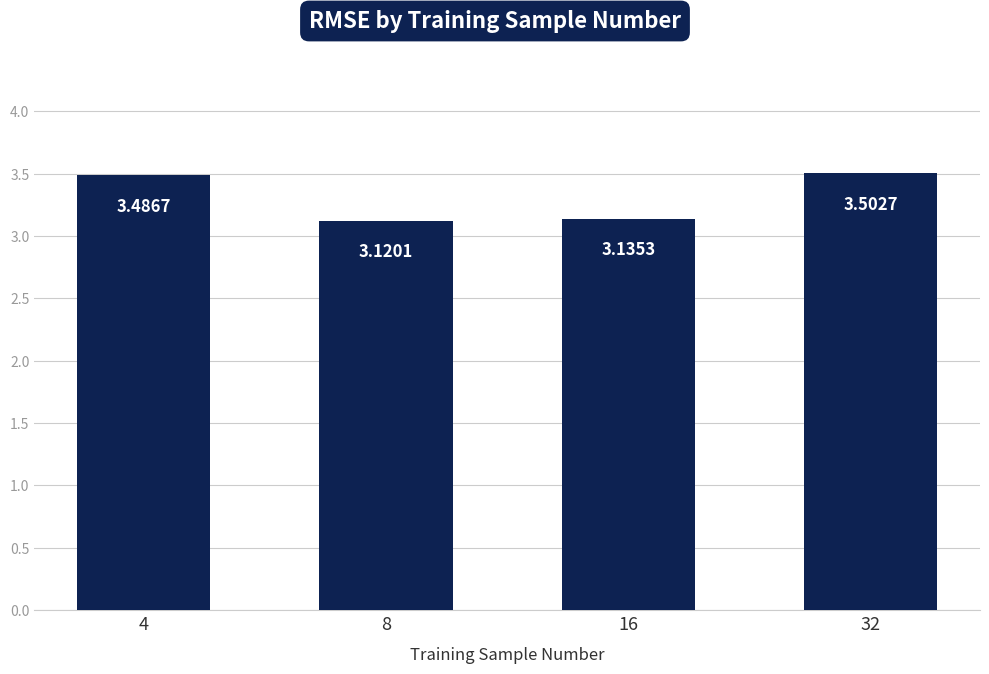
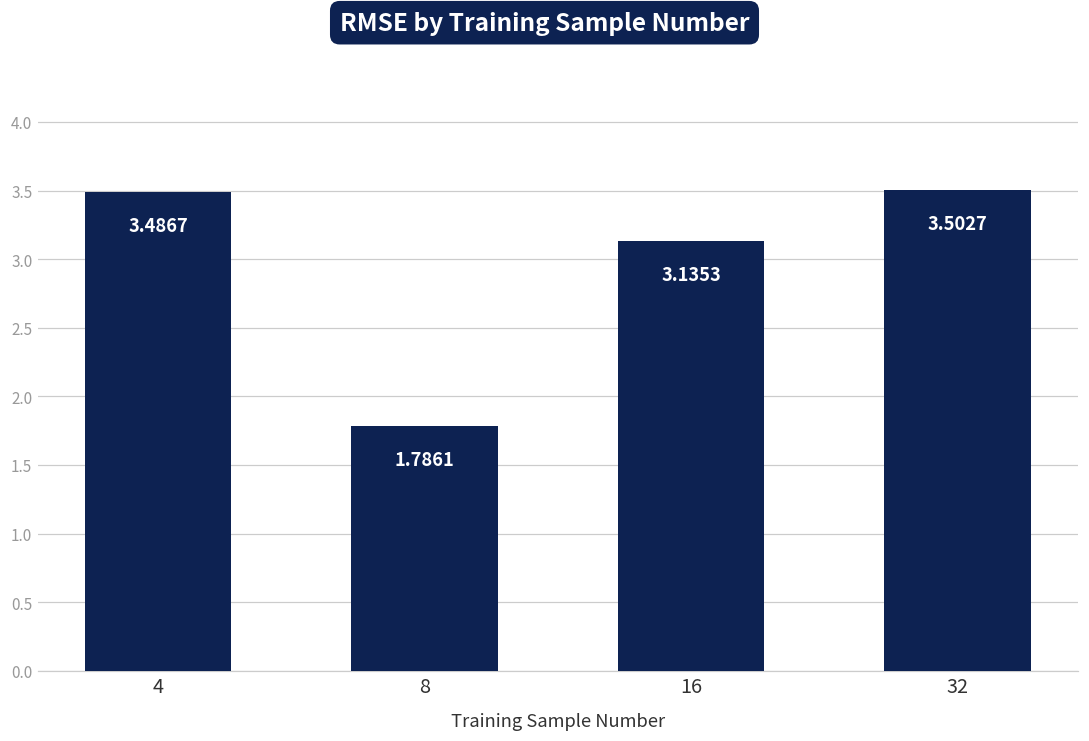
8: 3.1201 -> 1.7861
